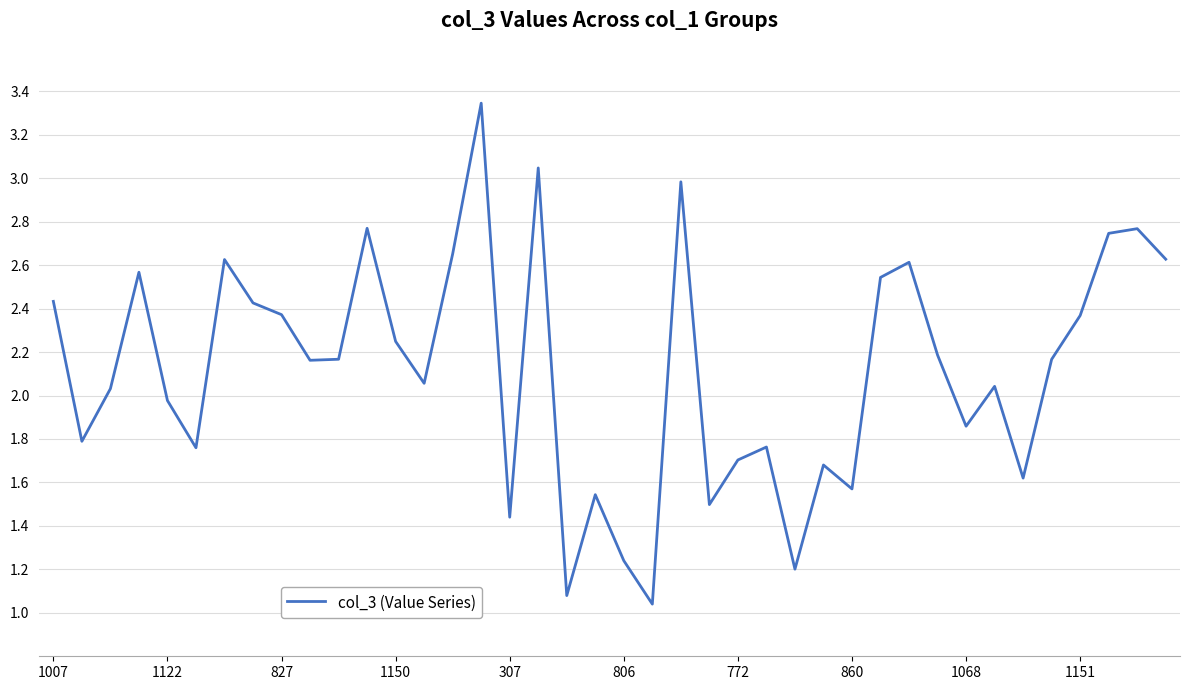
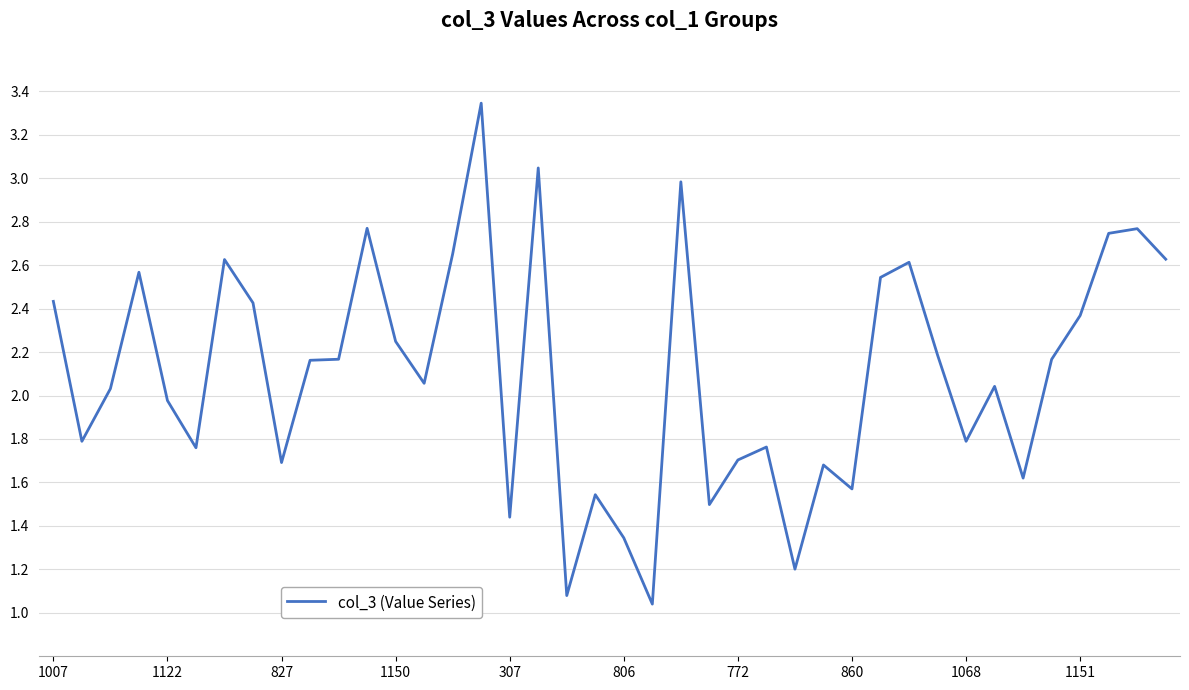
827: 2.37 -> 1.69
806: 1.24 -> 1.34
1068: 1.86 -> 1.79
